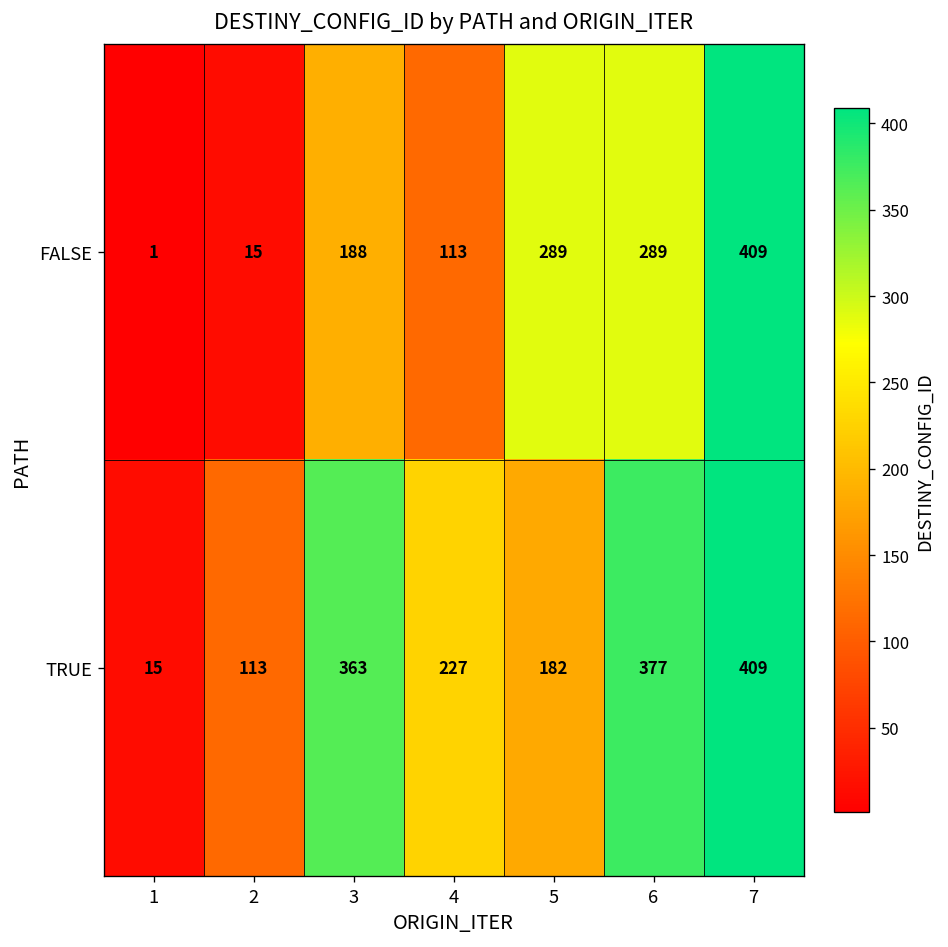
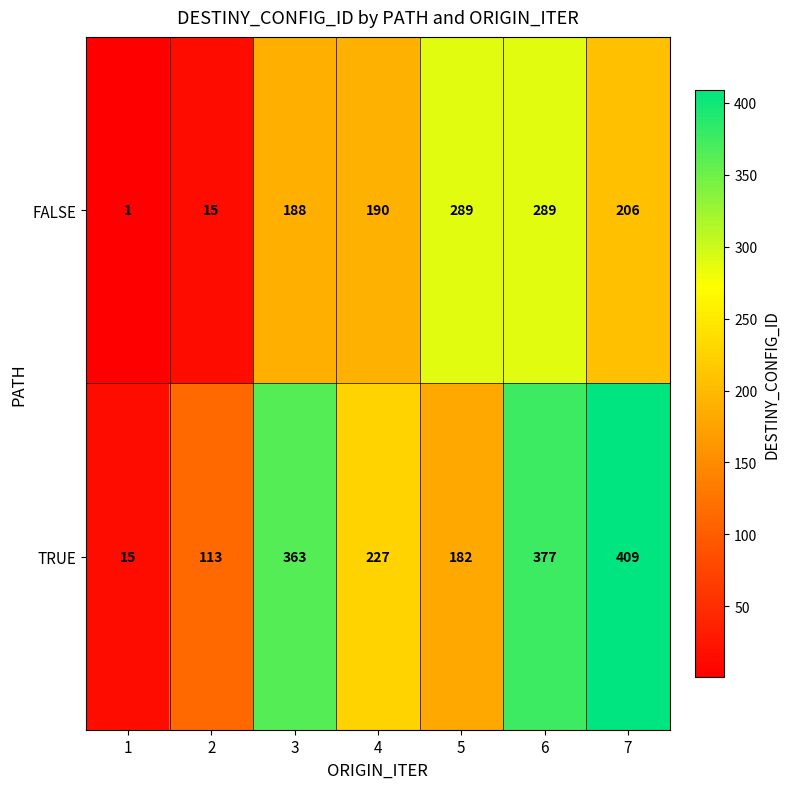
FALSE, 4: 113 -> 190
FALSE, 7: 409 -> 206
